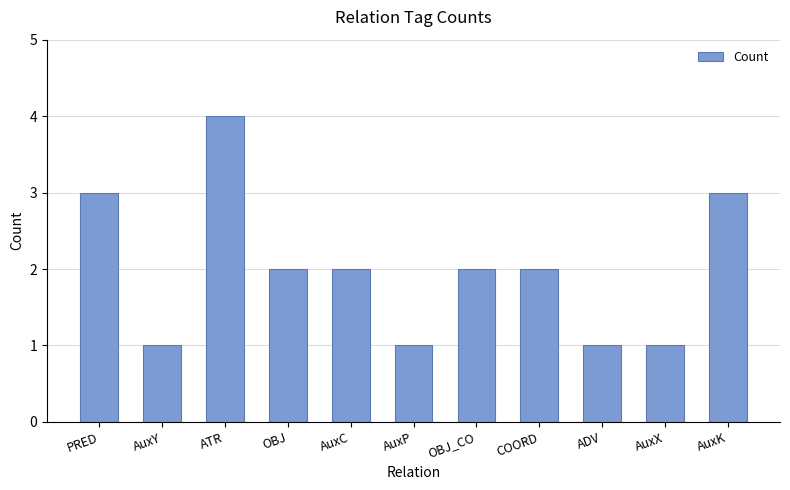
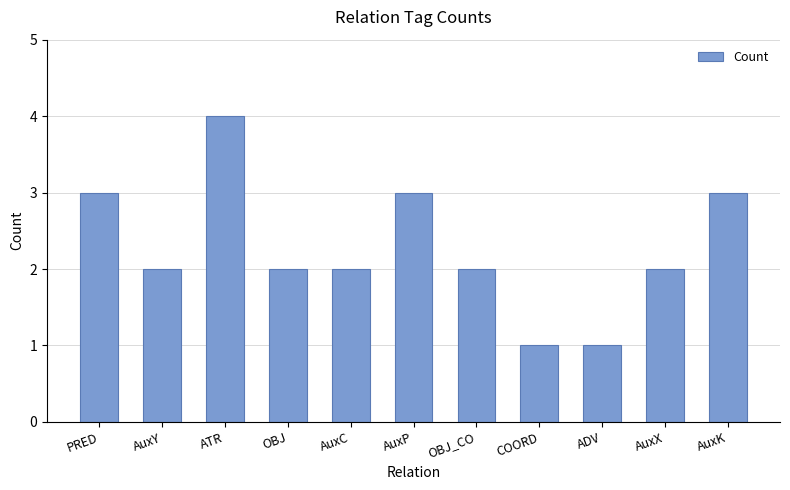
AuxY: 1 -> 2
AuxP: 1 -> 3
COORD: 2 -> 1
AuxX: 1 -> 2
